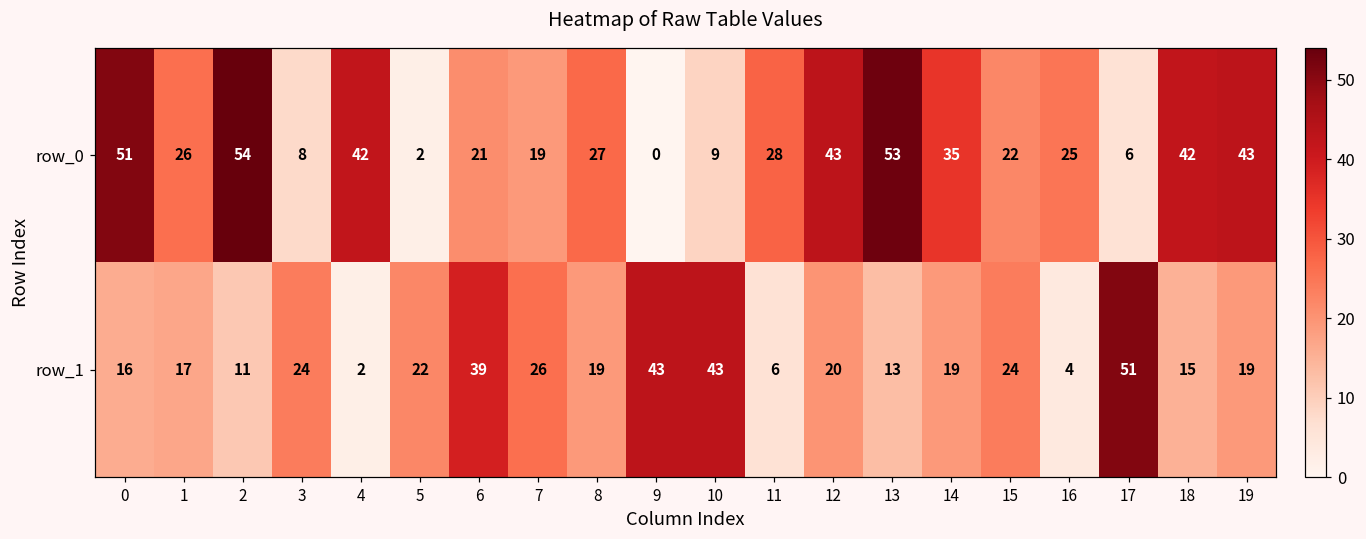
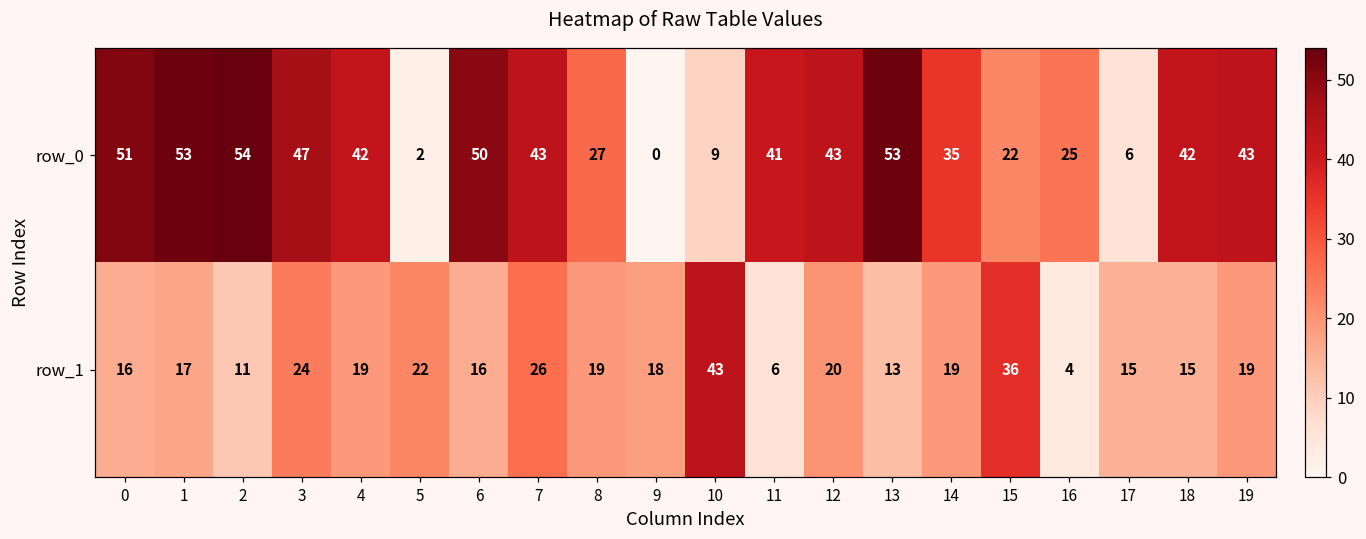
row_0, 1: 26 -> 53
row_0, 3: 8 -> 47
row_0, 6: 21 -> 50
row_0, 7: 19 -> 43
row_0, 11: 28 -> 41
row_1, 4: 2 -> 19
row_1, 6: 39 -> 16
row_1, 9: 43 -> 18
row_1, 15: 24 -> 36
row_1, 17: 51 -> 15
